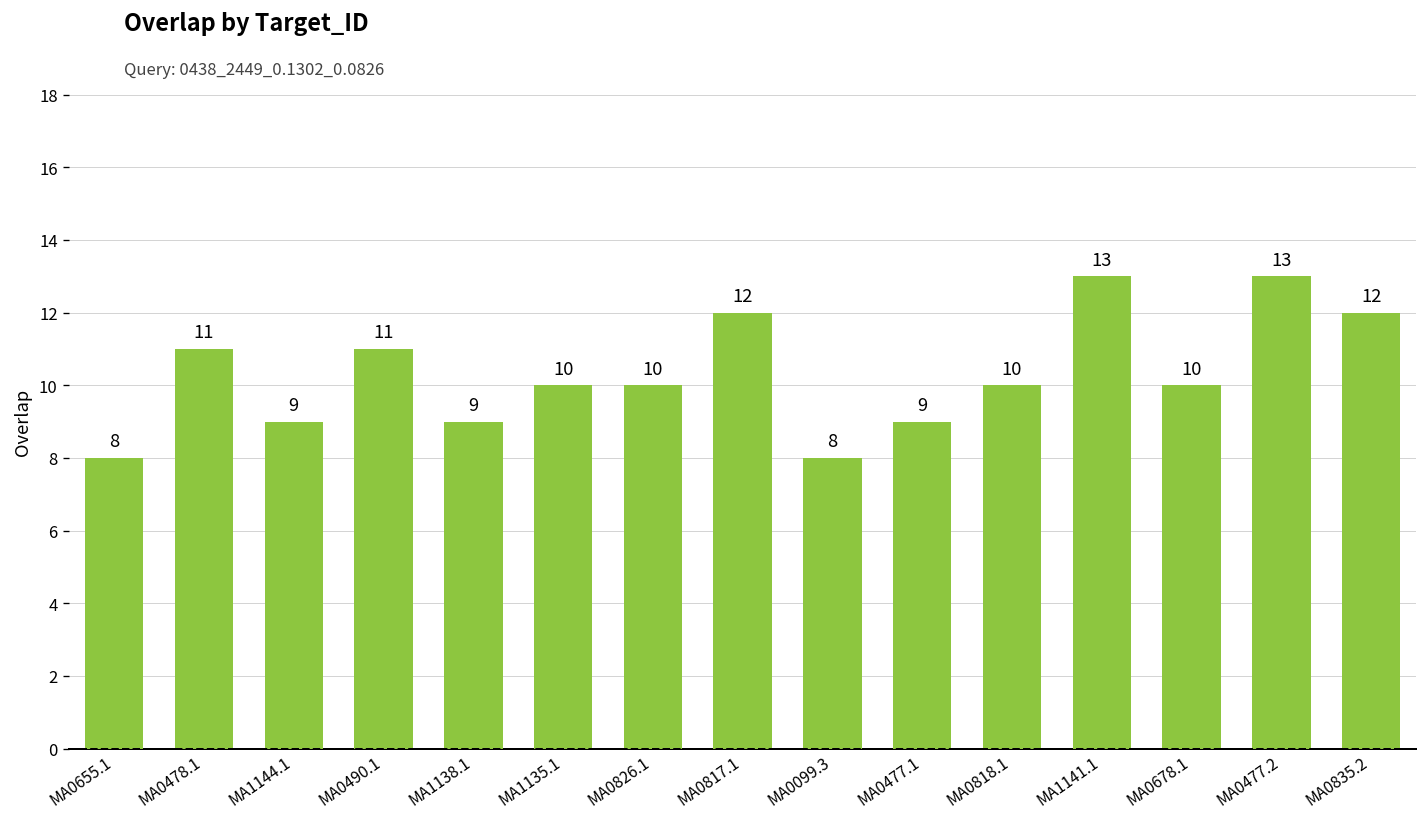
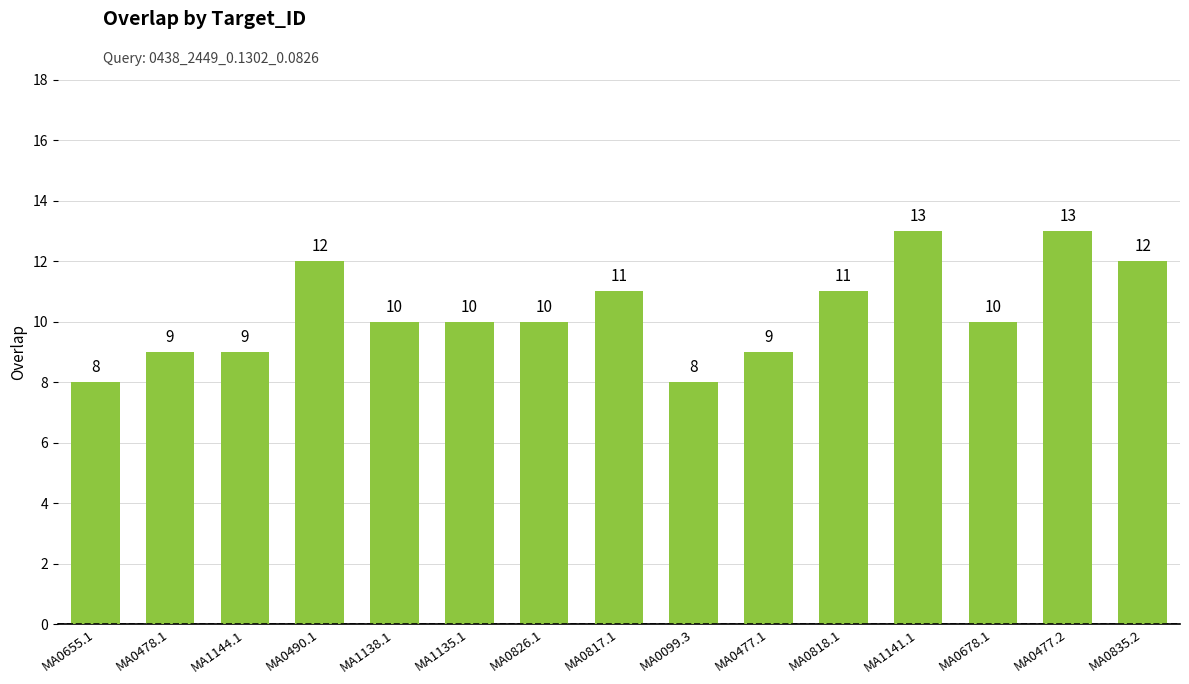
MA0478.1: 11 -> 9
MA0490.1: 11 -> 12
MA1138.1: 9 -> 10
MA0817.1: 12 -> 11
MA0818.1: 10 -> 11
